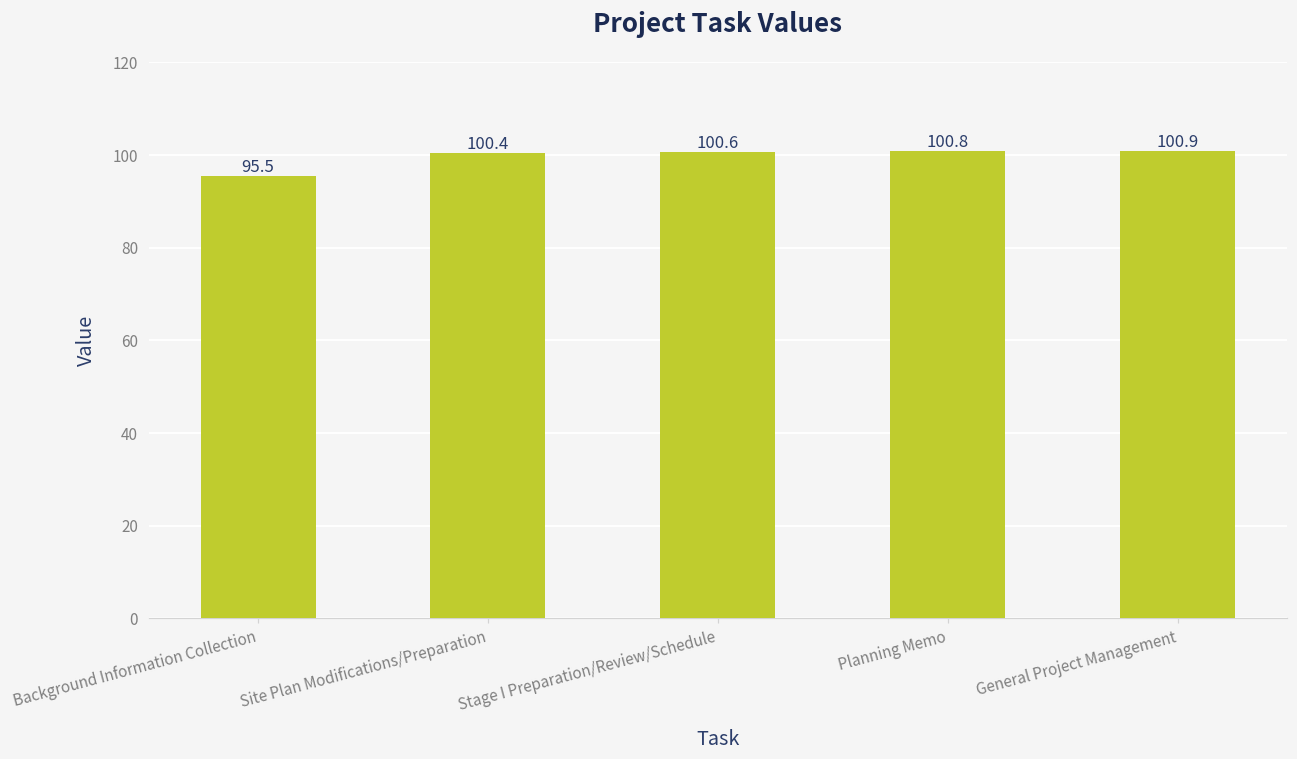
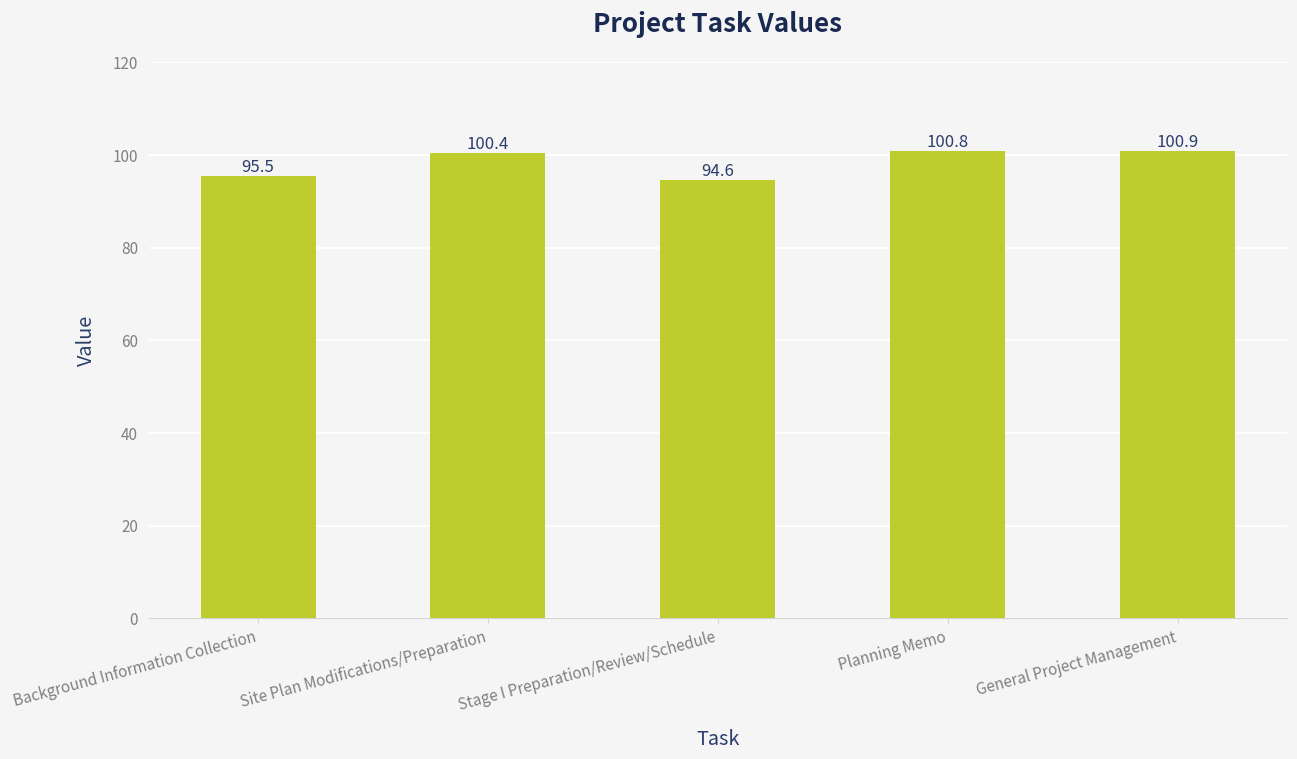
Stage I Preparation/Review/Schedule: 100.6 -> 94.6
